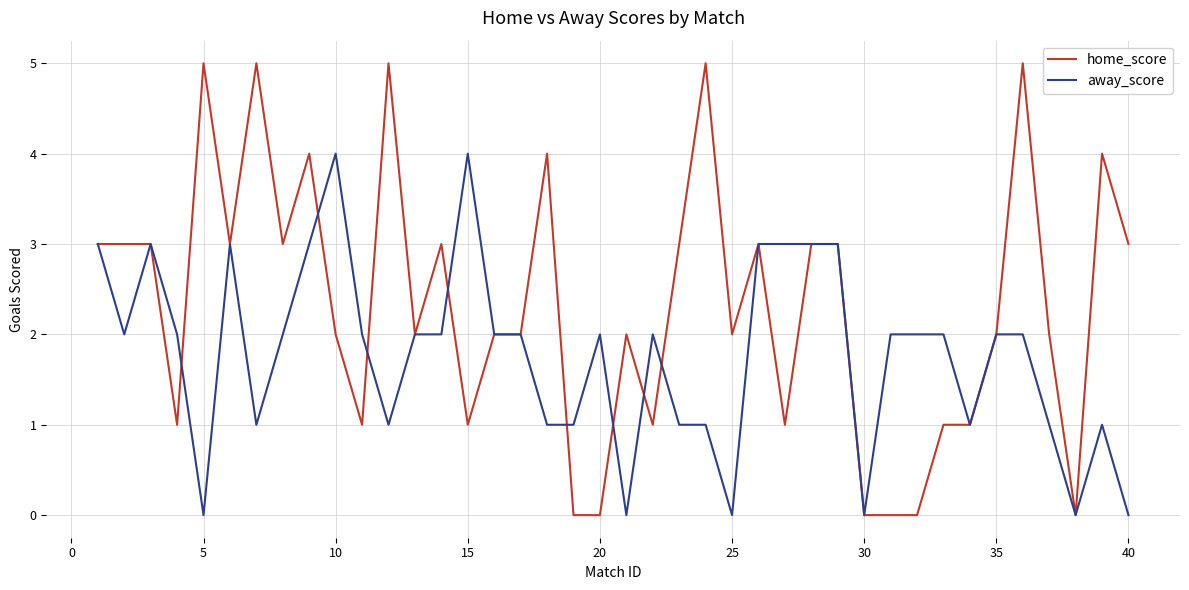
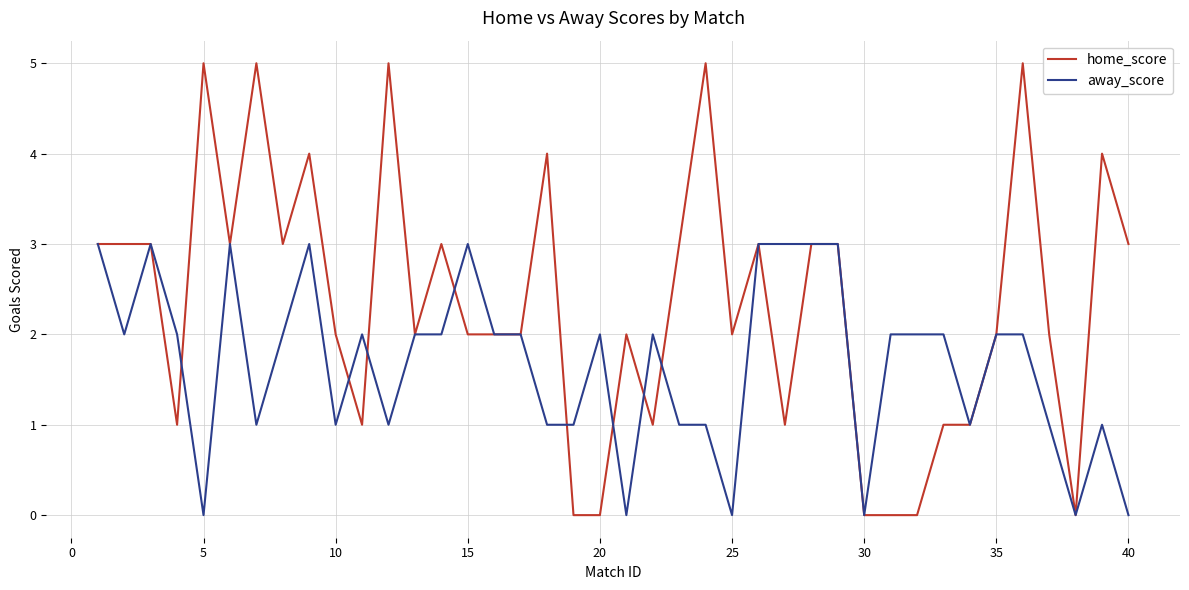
away_score, 10: 4 -> 1
home_score, 15: 1 -> 2
away_score, 15: 4 -> 3
